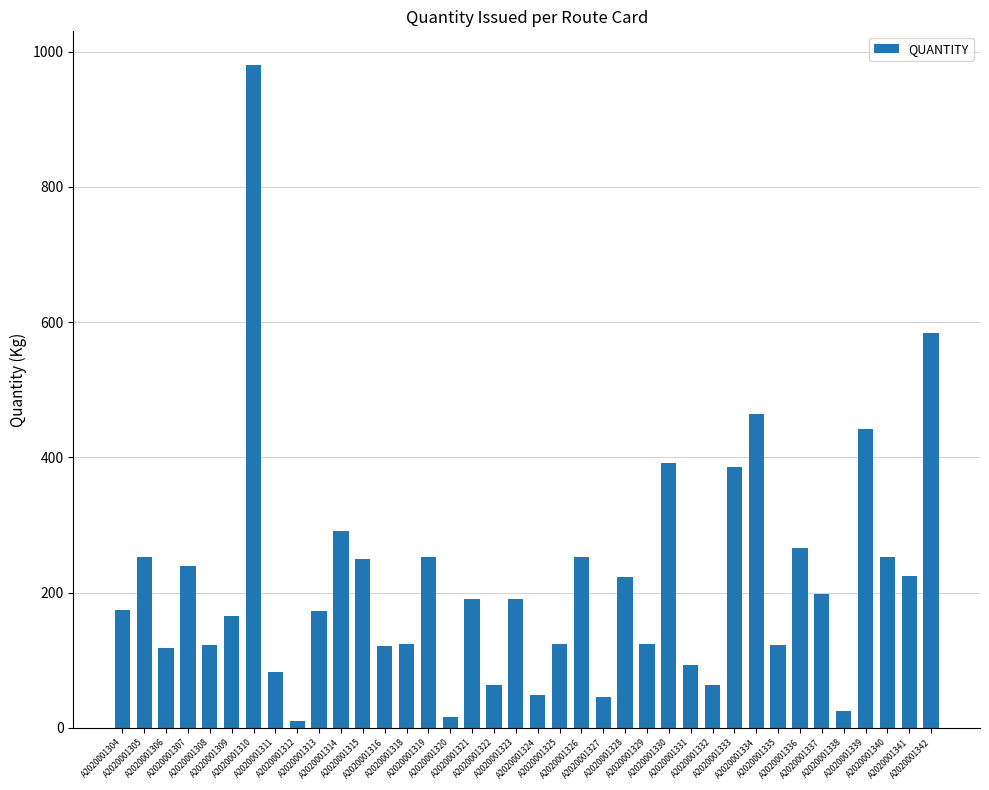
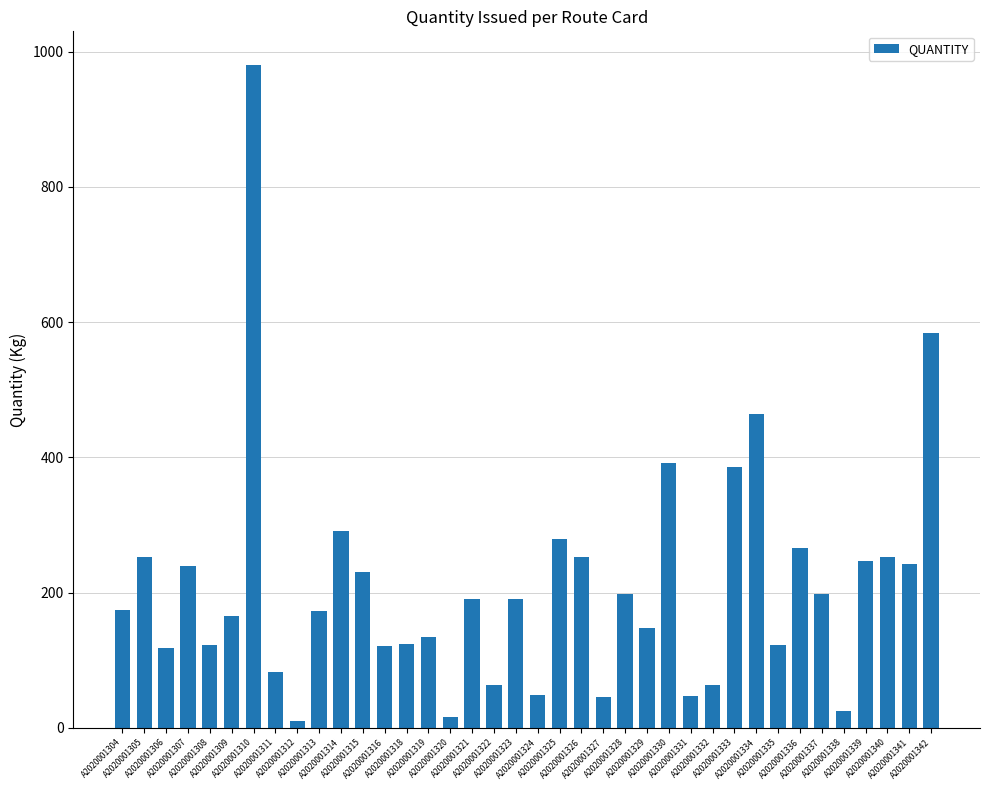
A2020001315: 250 -> 230
A2020001319: 250 -> 140
A2020001325: 120 -> 280
A2020001328: 220 -> 200
A2020001329: 120 -> 150
A2020001331: 90 -> 50
A2020001339: 440 -> 250
A2020001341: 220 -> 240
